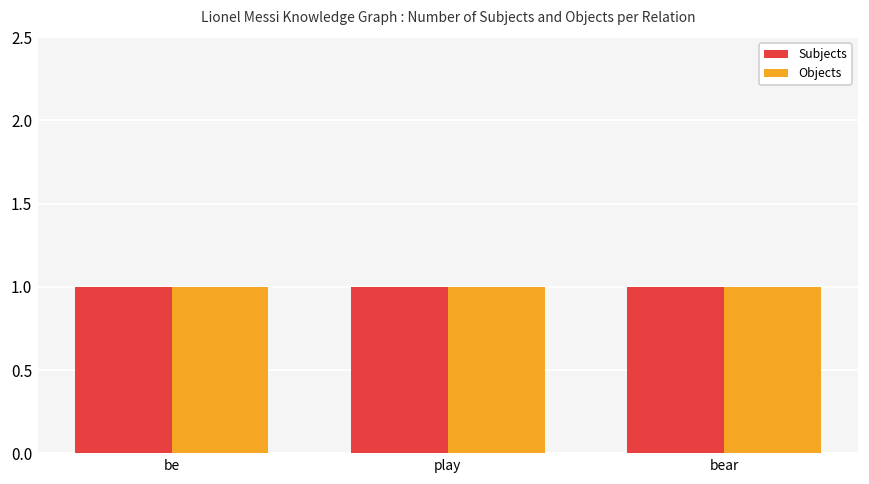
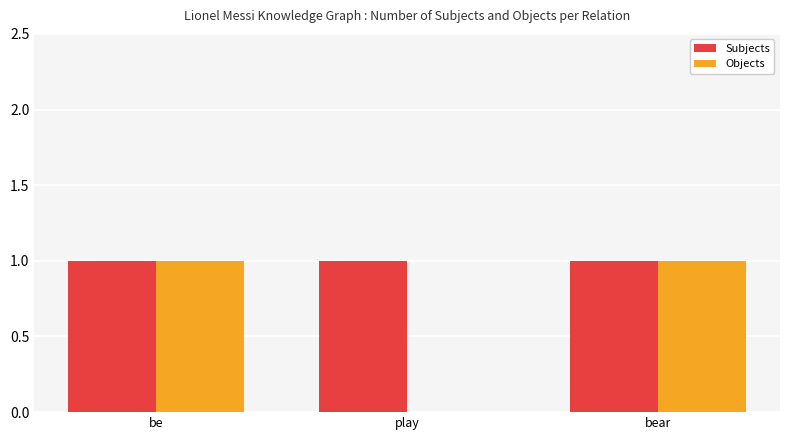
Objects, play: 1 -> 0
